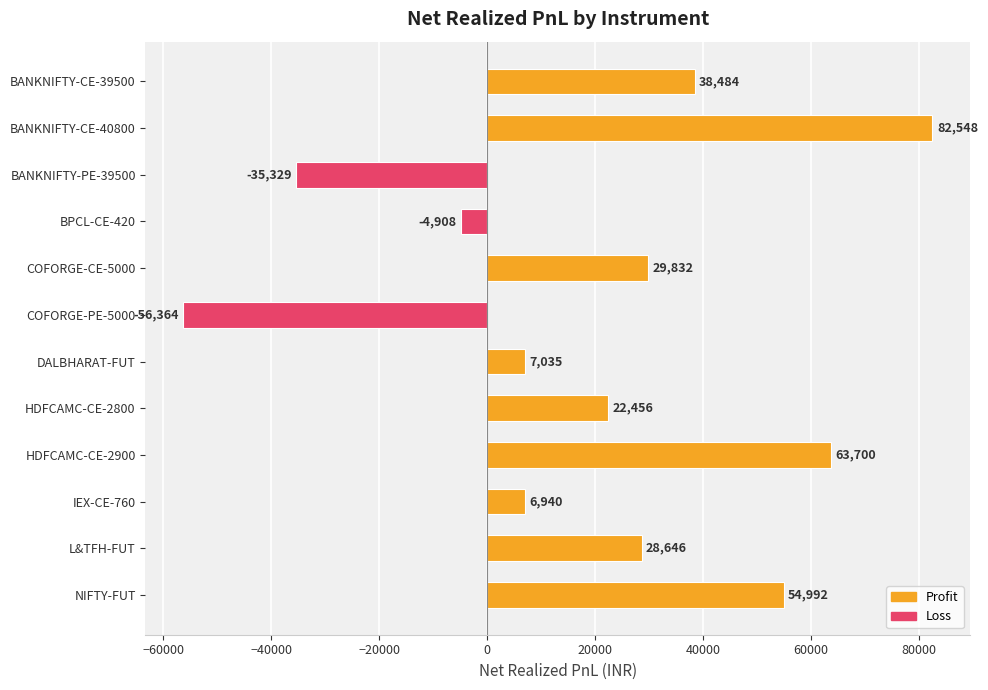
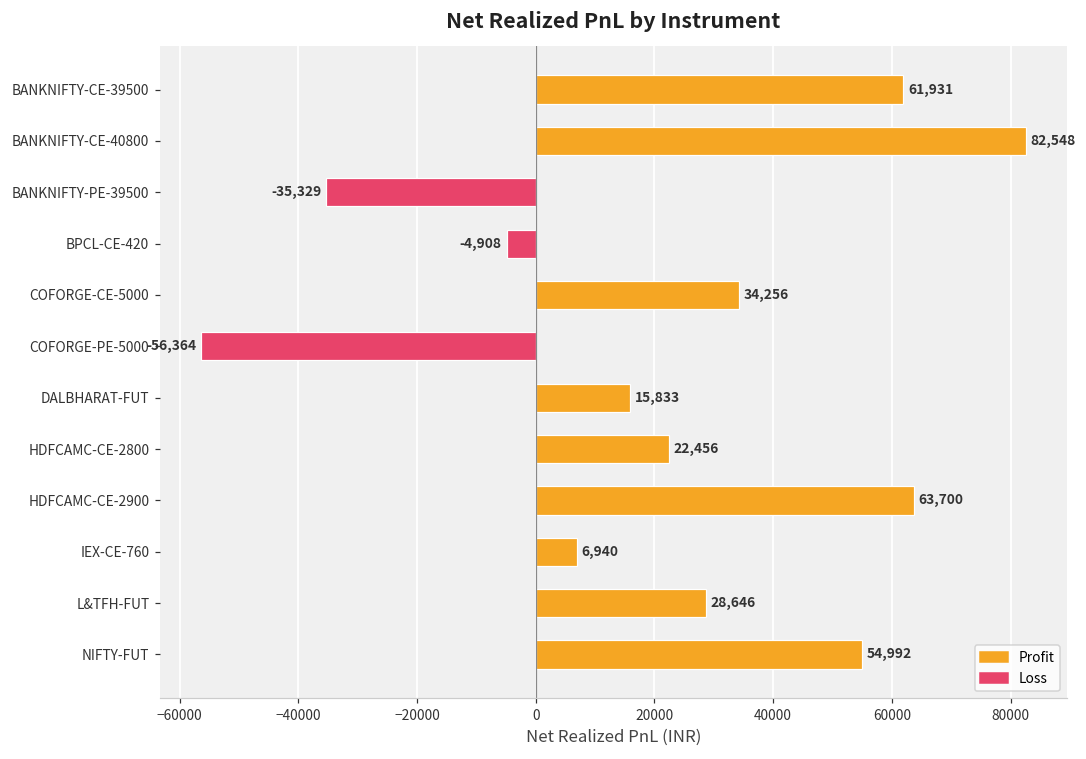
BANKNIFTY-CE-39500: 38,484 -> 61,931
COFORGE-CE-5000: 29,832 -> 34,256
DALBHARAT-FUT: 7,035 -> 15,833
